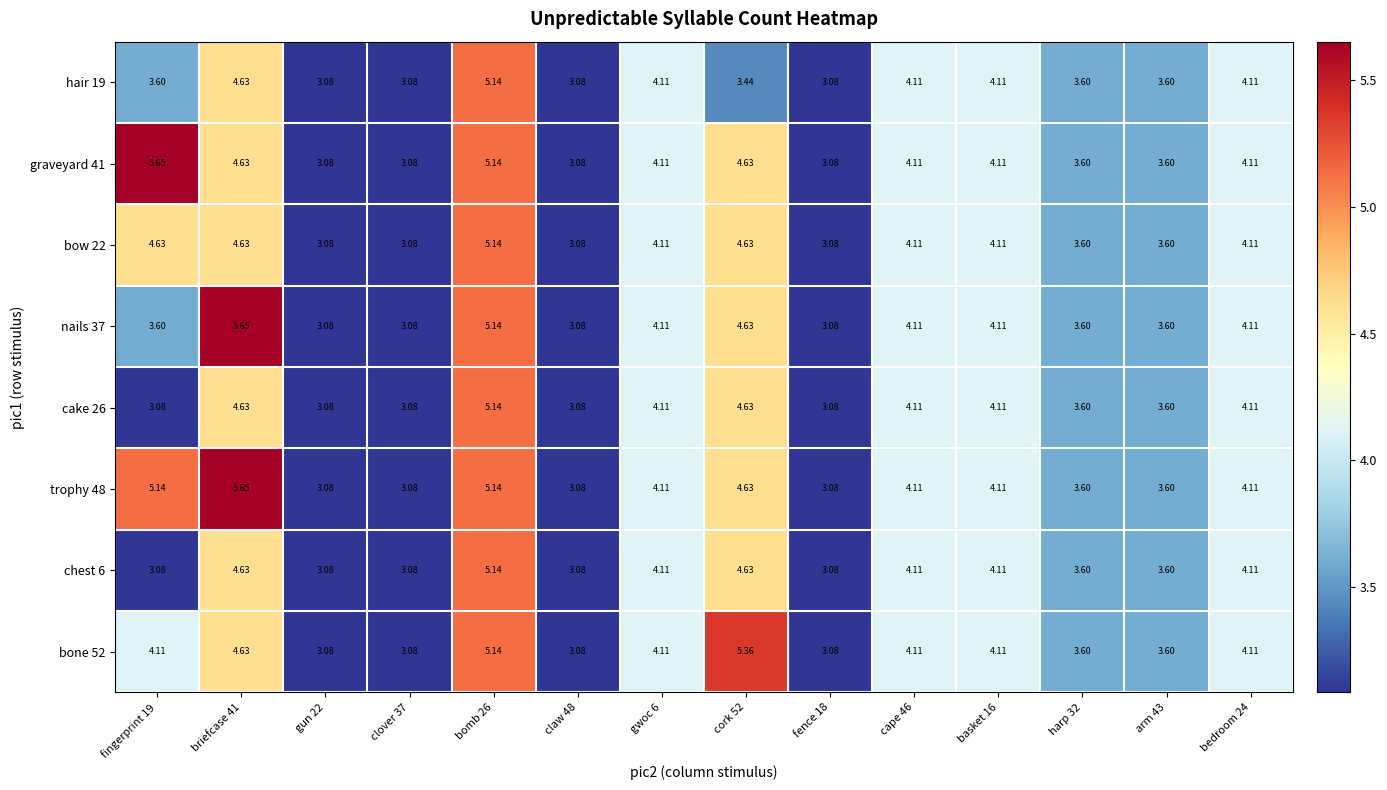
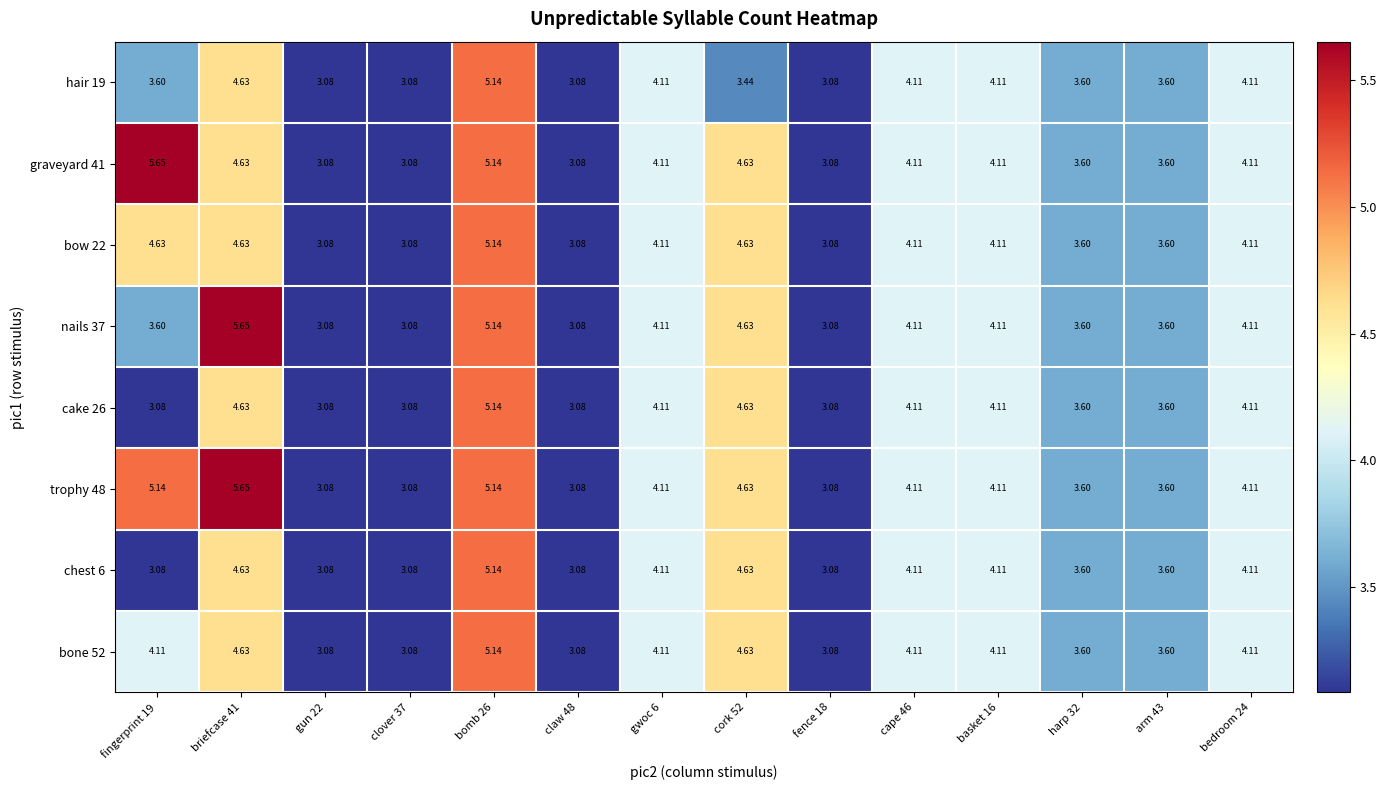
bone 52, cork 52: 5.36 -> 4.63
